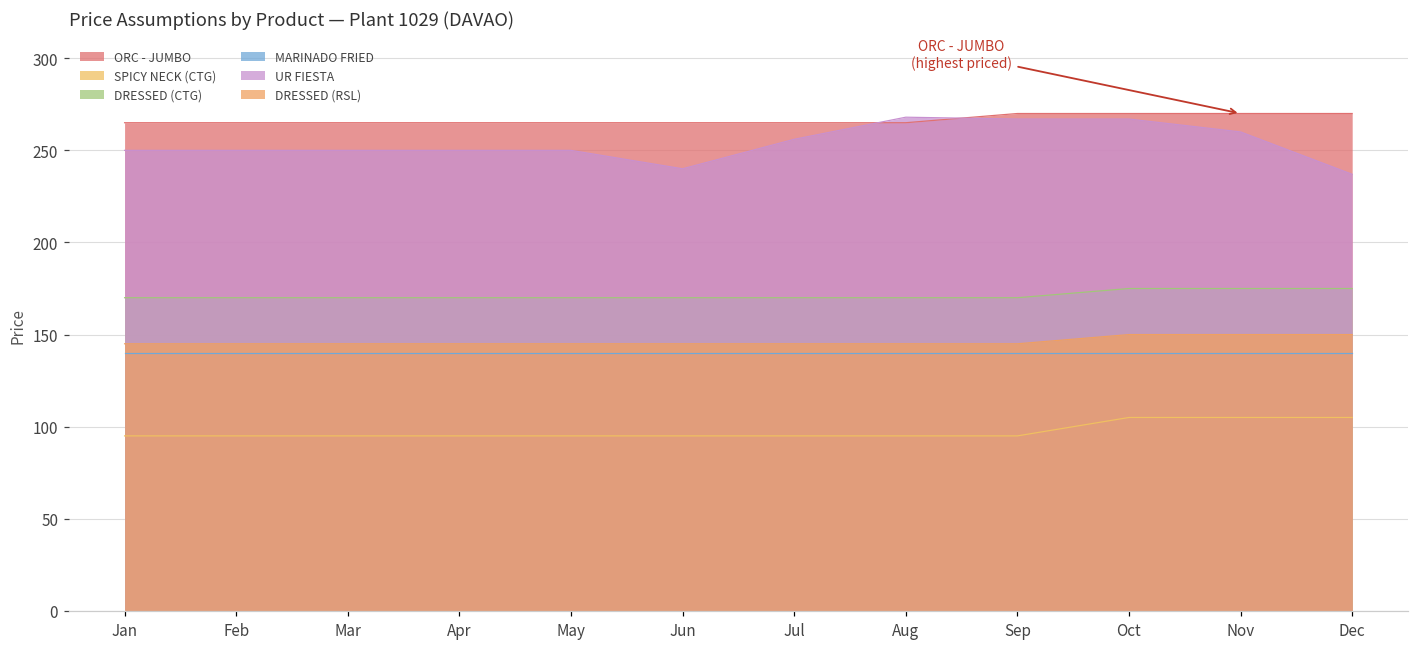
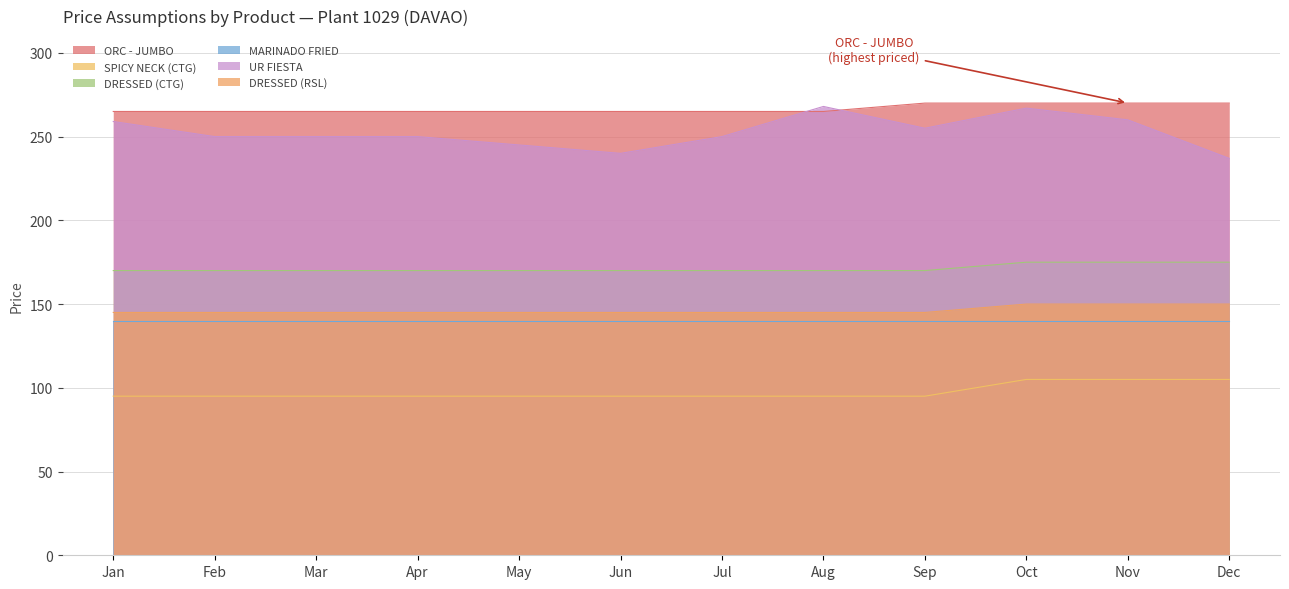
UR FIESTA, Jan: 250 -> 259
UR FIESTA, May: 250 -> 245
UR FIESTA, Jul: 256 -> 250
UR FIESTA, Sep: 267 -> 255
